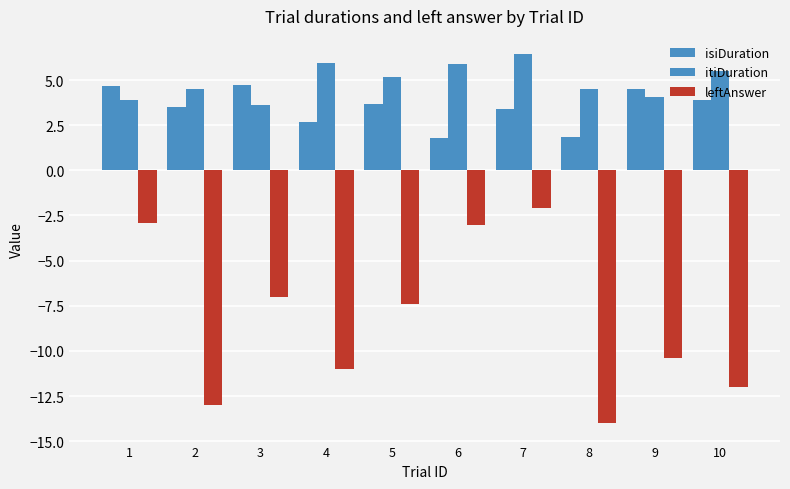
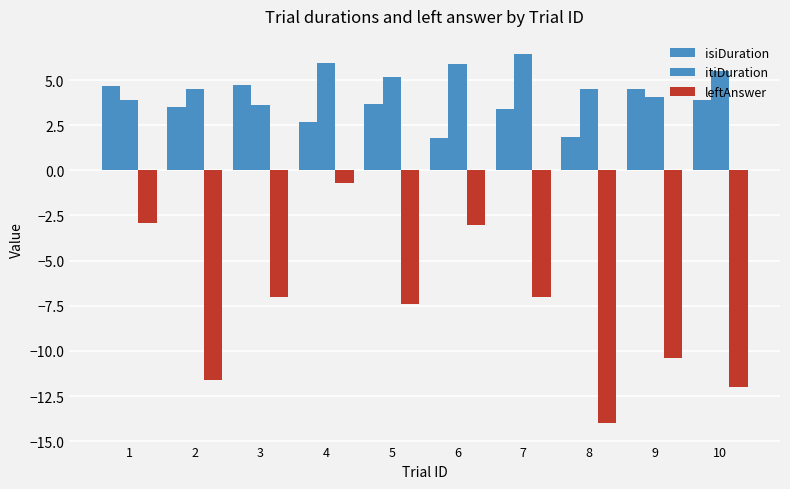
leftAnswer, 2: -13.0 -> -11.6
leftAnswer, 4: -11.0 -> -0.7
leftAnswer, 7: -2.1 -> -7.0
